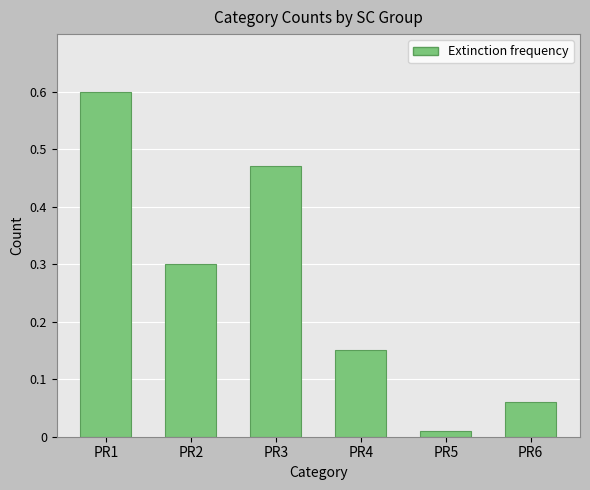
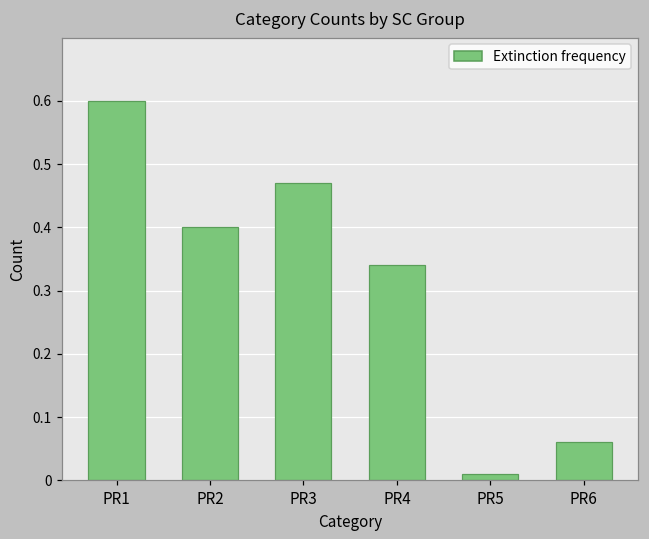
PR2: 0.3 -> 0.4
PR4: 0.15 -> 0.34
